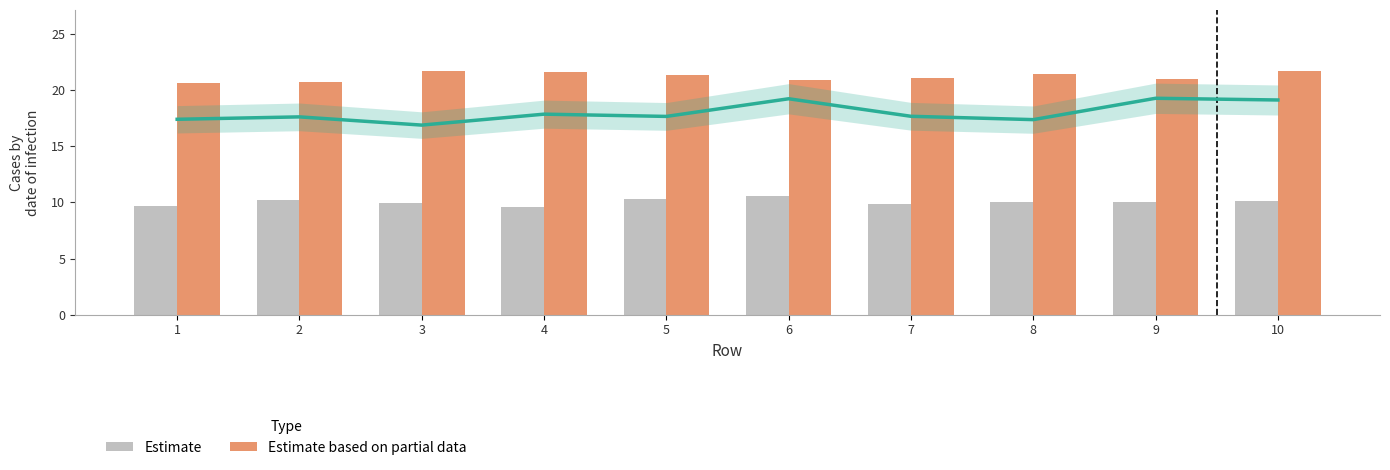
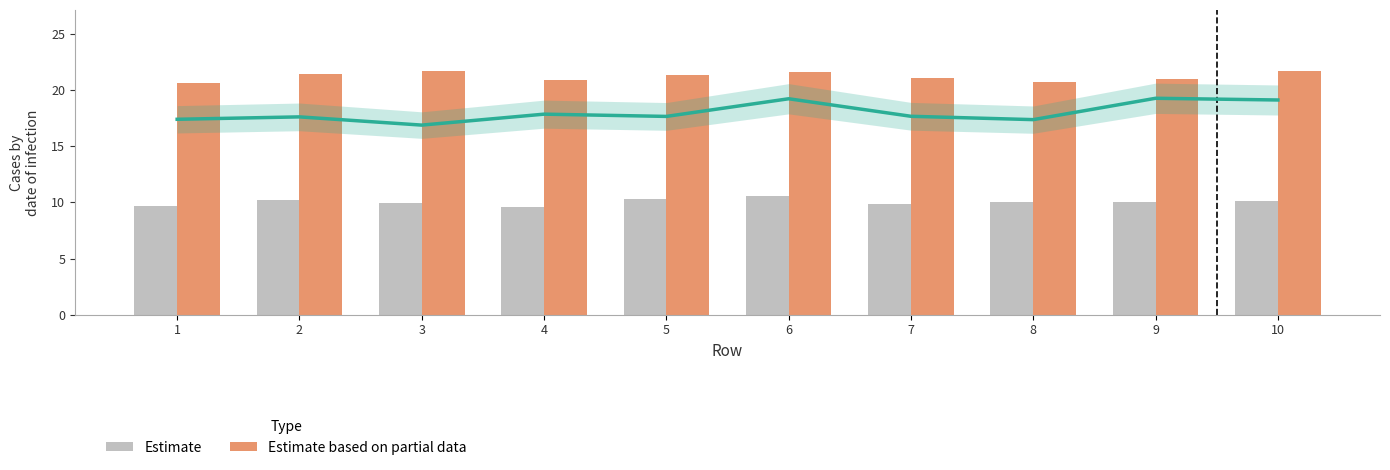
Estimate based on partial data, 2: 20.7 -> 21.5
Estimate based on partial data, 4: 21.6 -> 20.9
Estimate based on partial data, 6: 20.9 -> 21.6
Estimate based on partial data, 8: 21.4 -> 20.7
